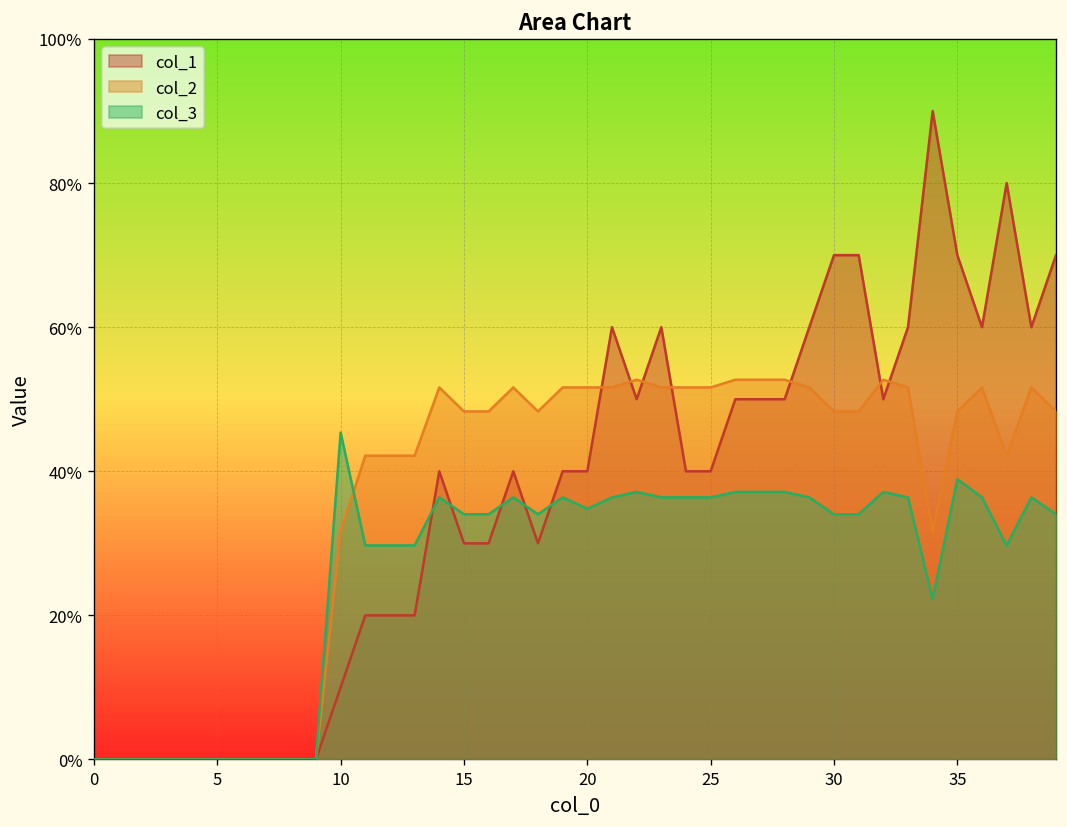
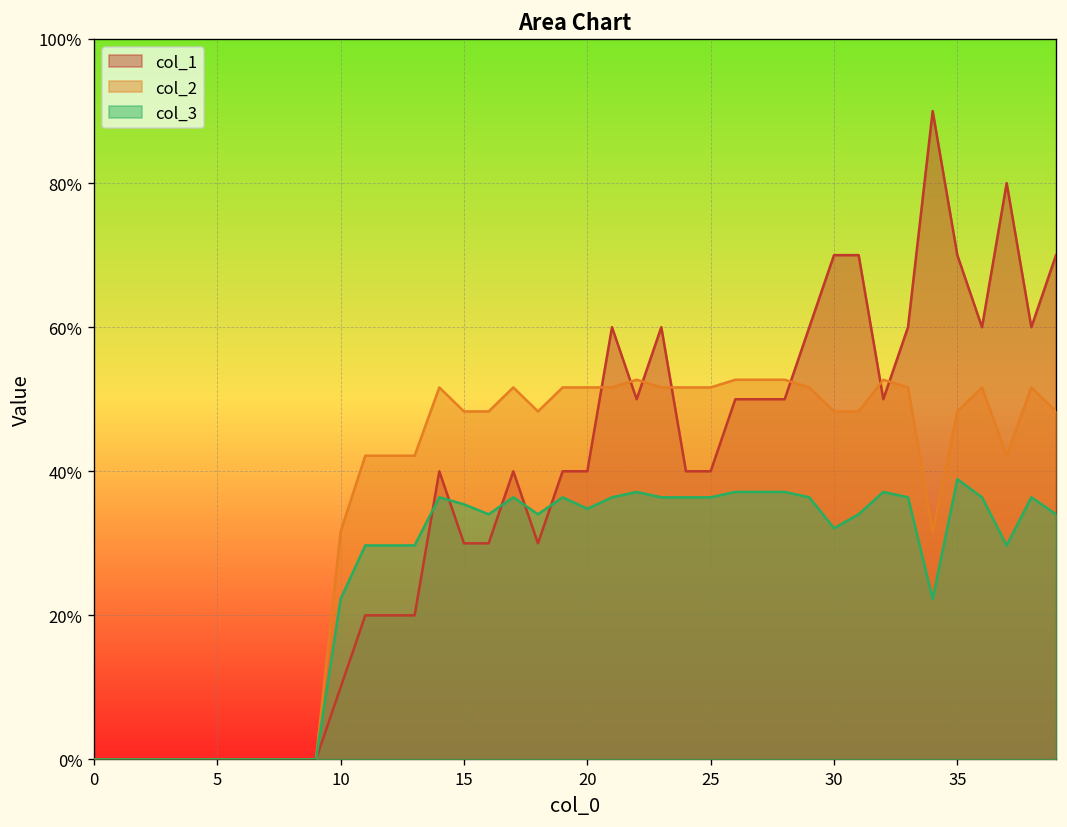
col_3, 10: 45% -> 22%
col_3, 15: 34% -> 35%
col_3, 30: 34% -> 32%
